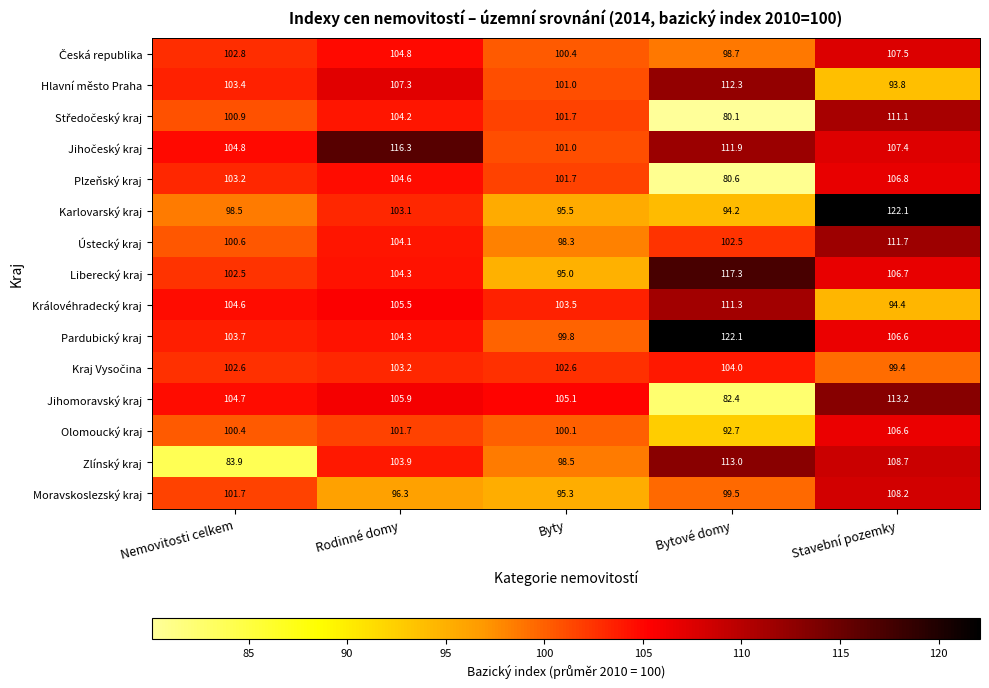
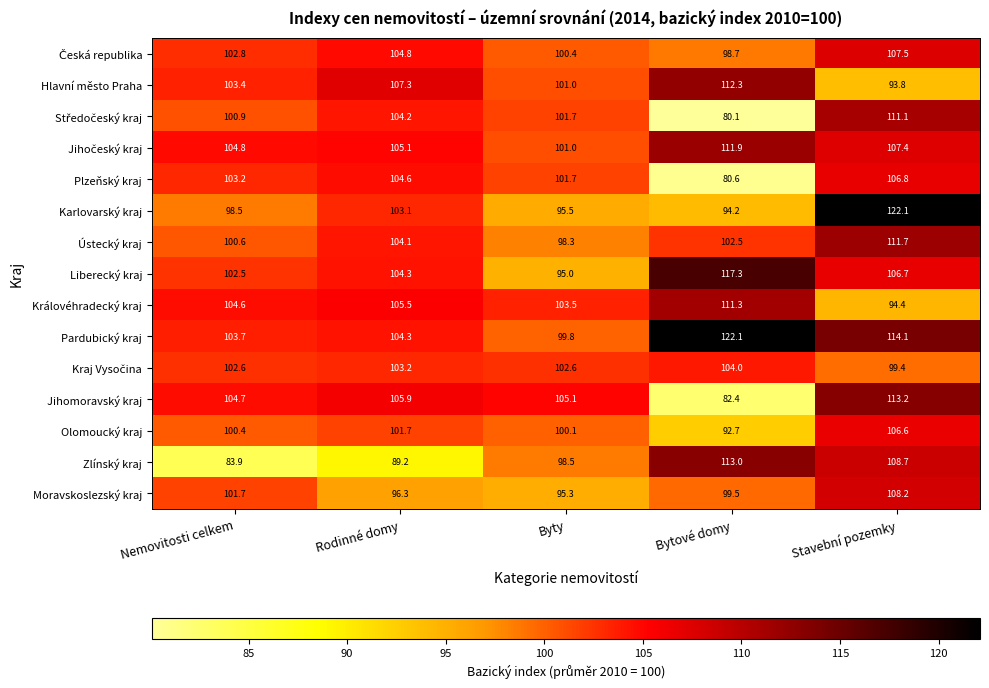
Jihočeský kraj, Rodinné domy: 116.3 -> 105.1
Pardubický kraj, Stavební pozemky: 106.6 -> 114.1
Zlínský kraj, Rodinné domy: 103.9 -> 89.2
